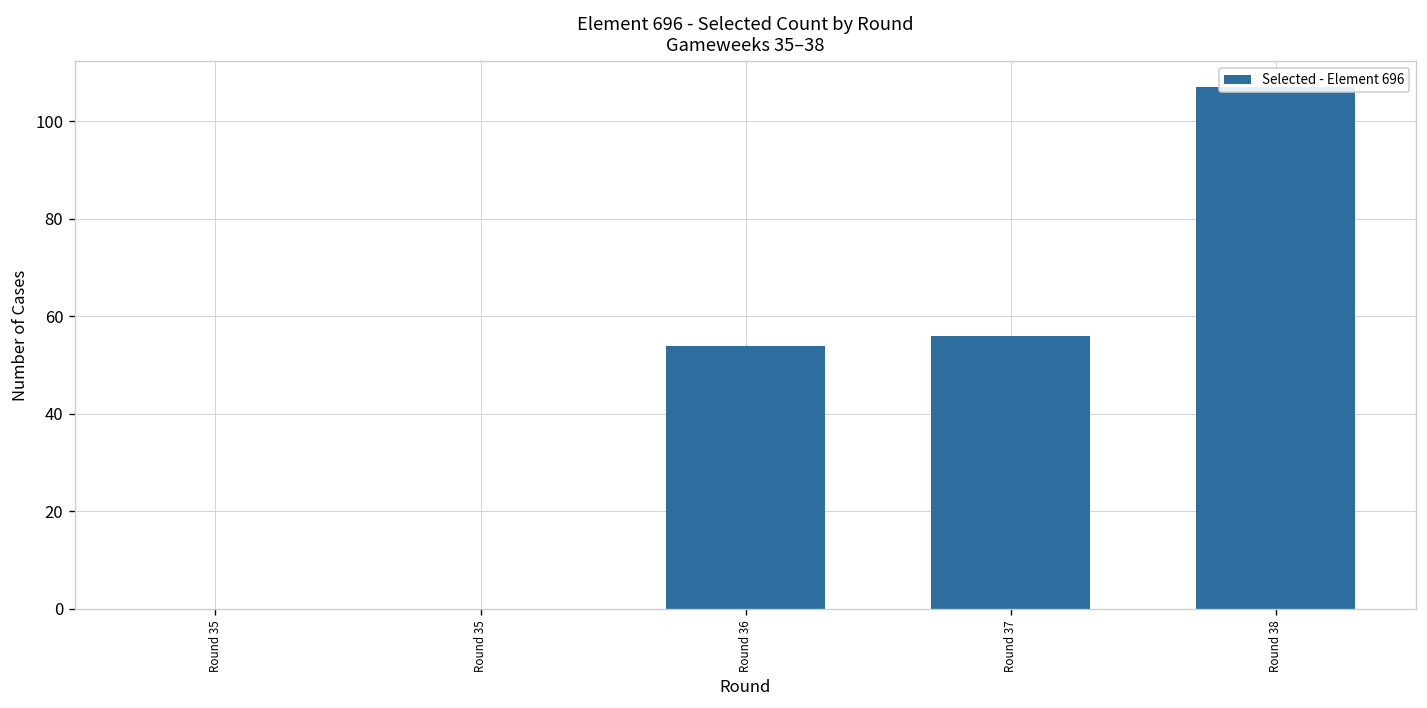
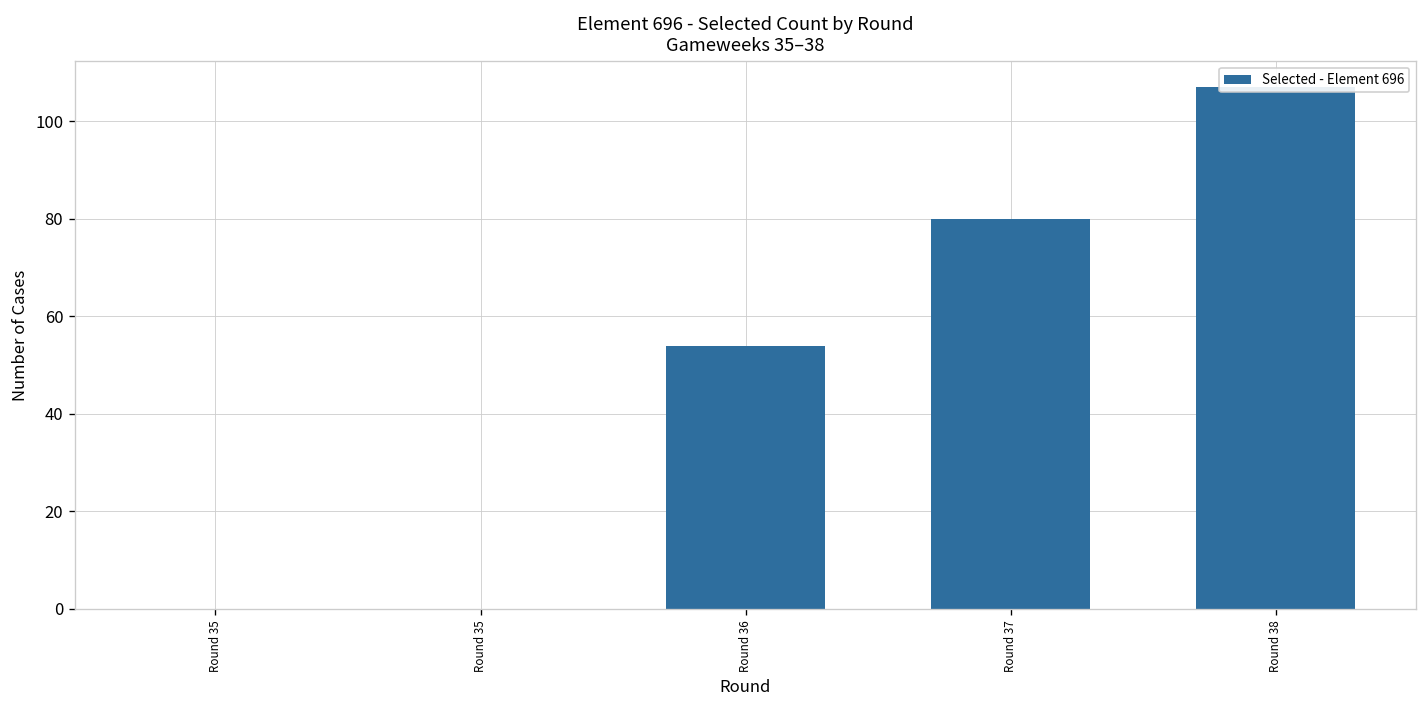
Round 37: 56 -> 80
